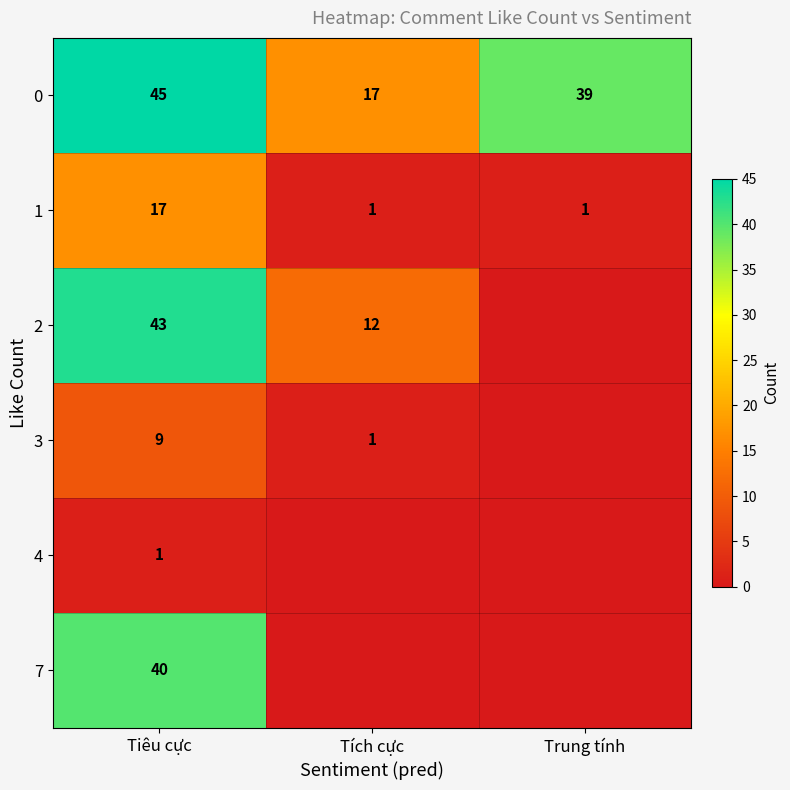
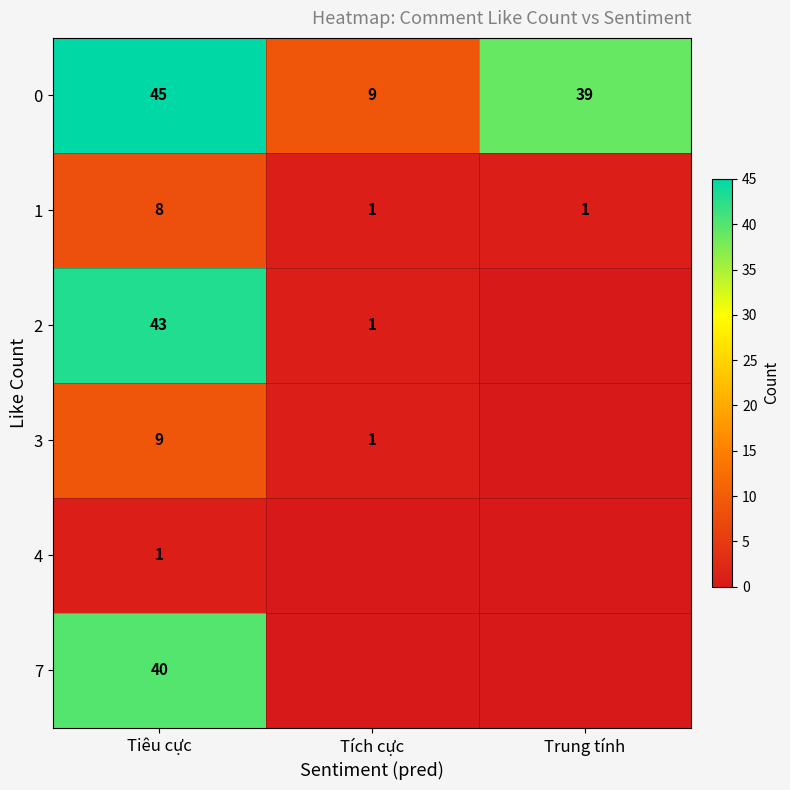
0, Tích cực: 17 -> 9
1, Tiêu cực: 17 -> 8
2, Tích cực: 12 -> 1
